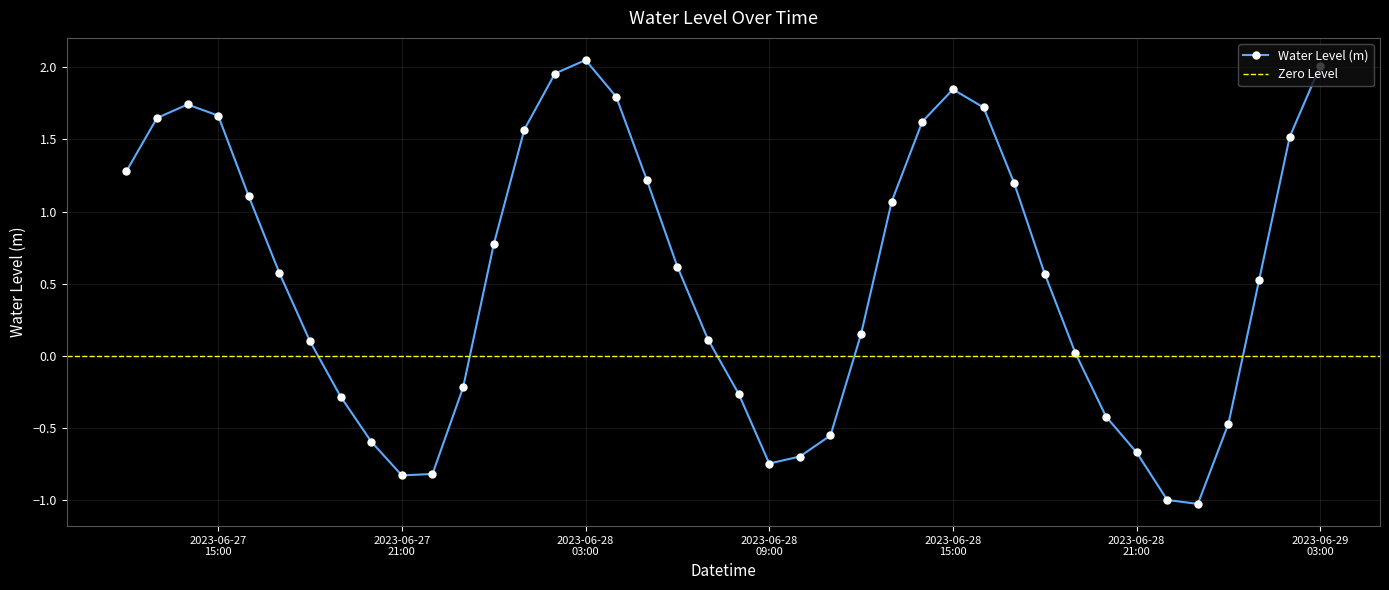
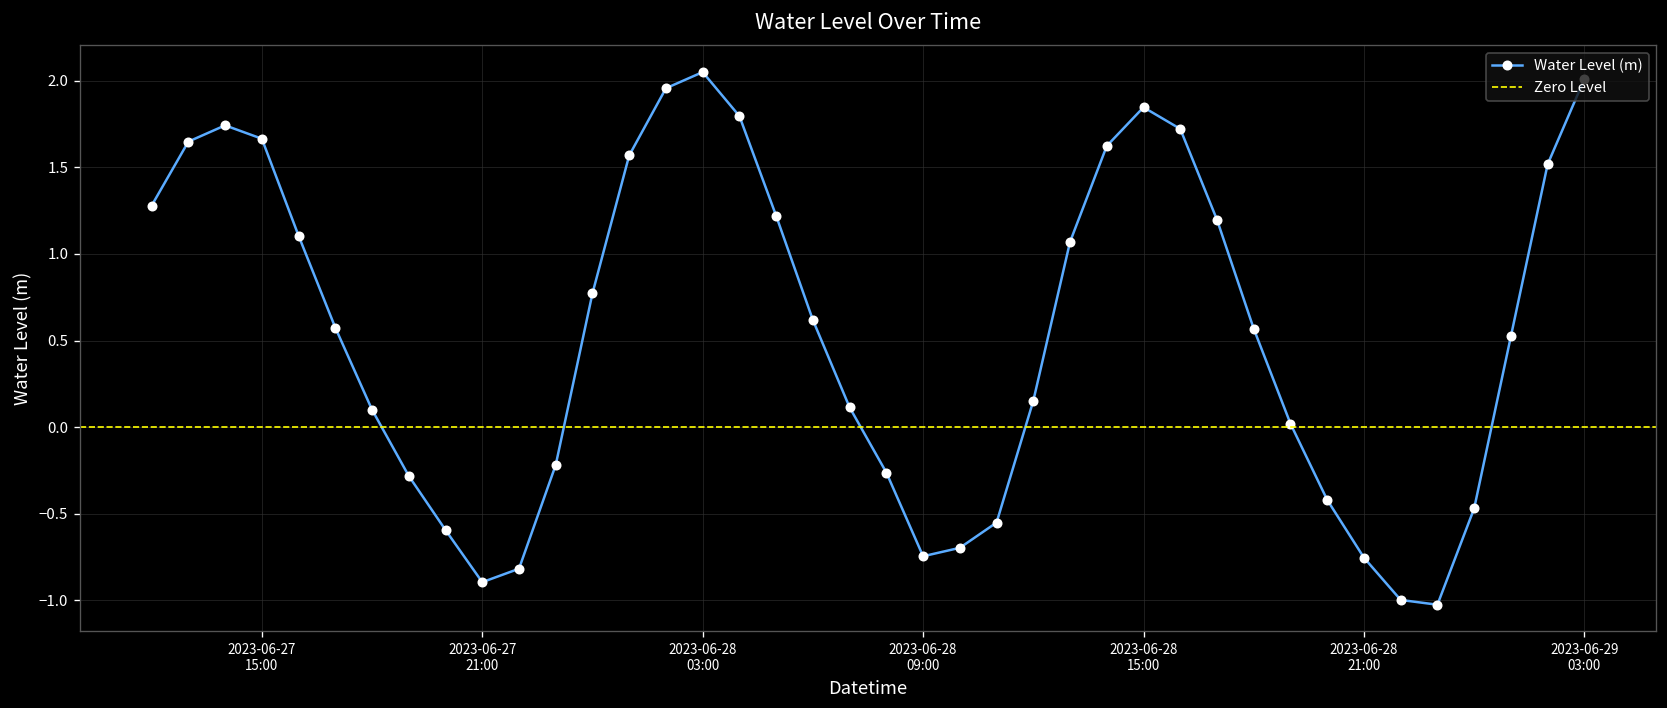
2023-06-27 21:00: -0.83 -> -0.89
2023-06-28 21:00: -0.67 -> -0.75
